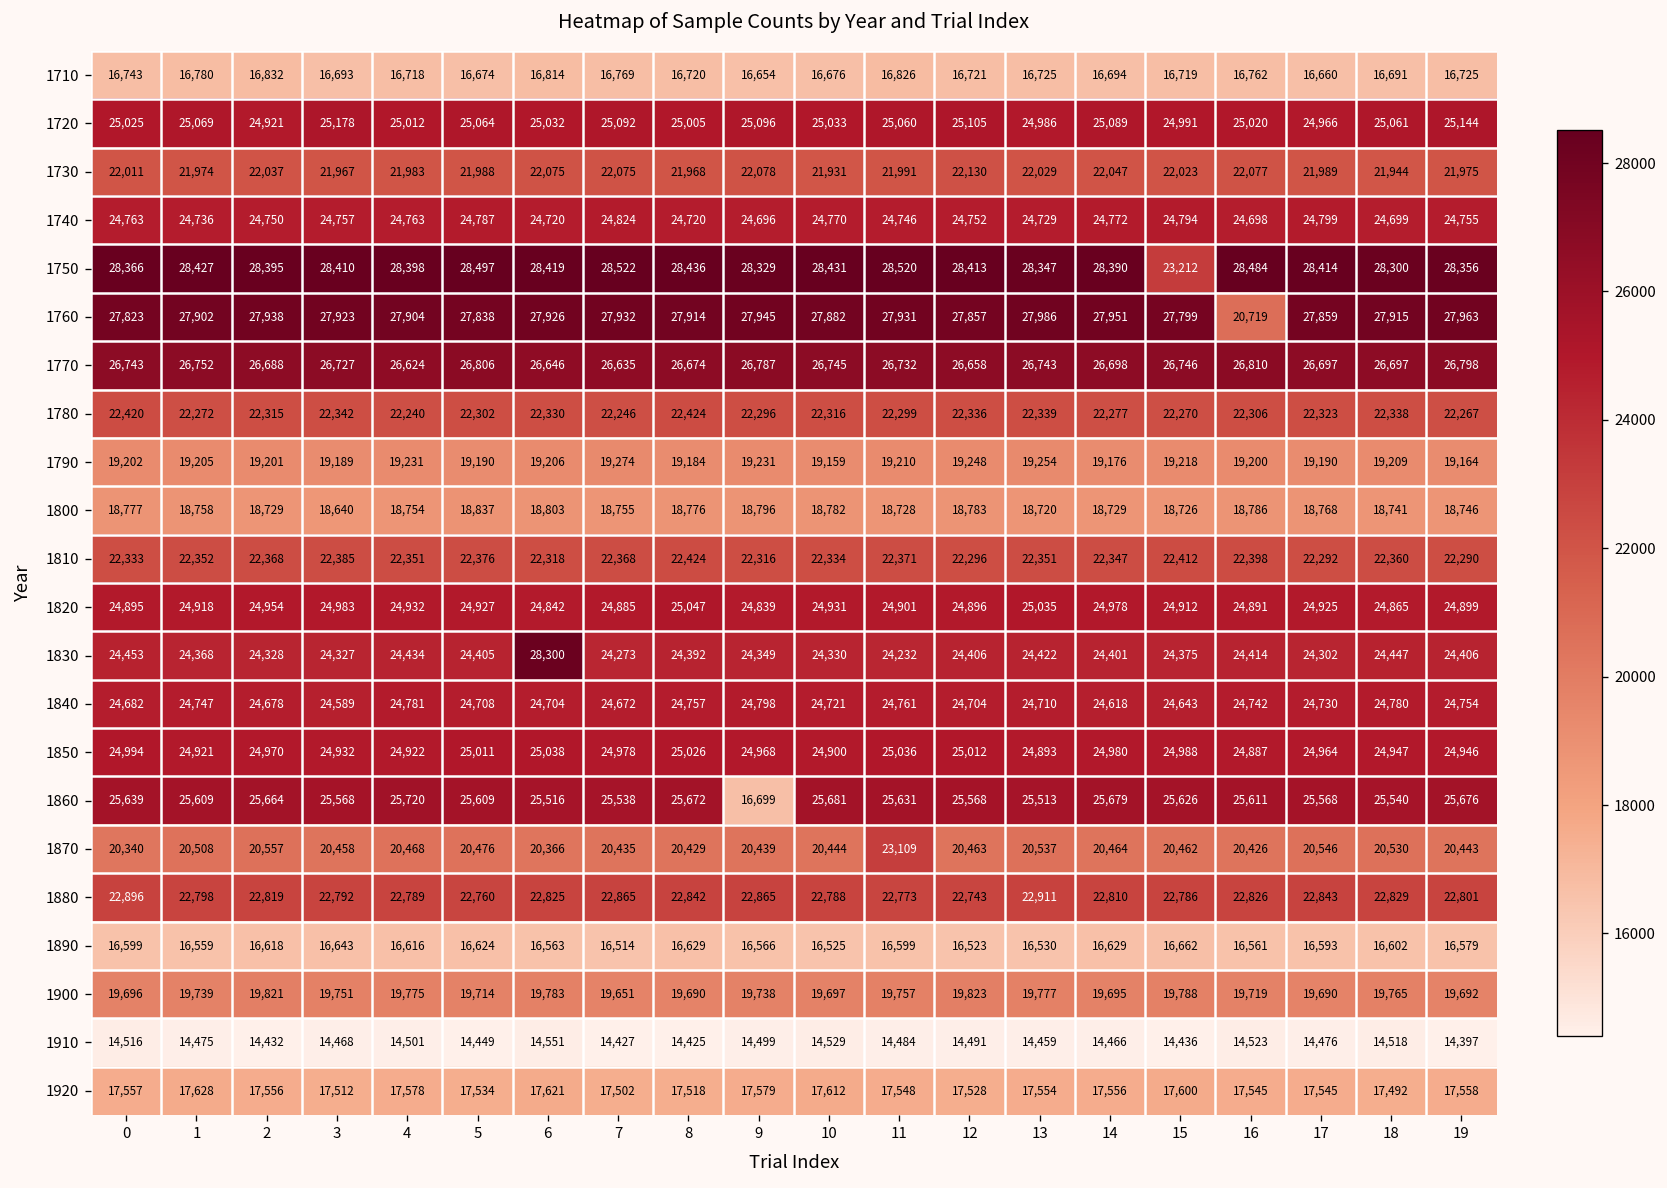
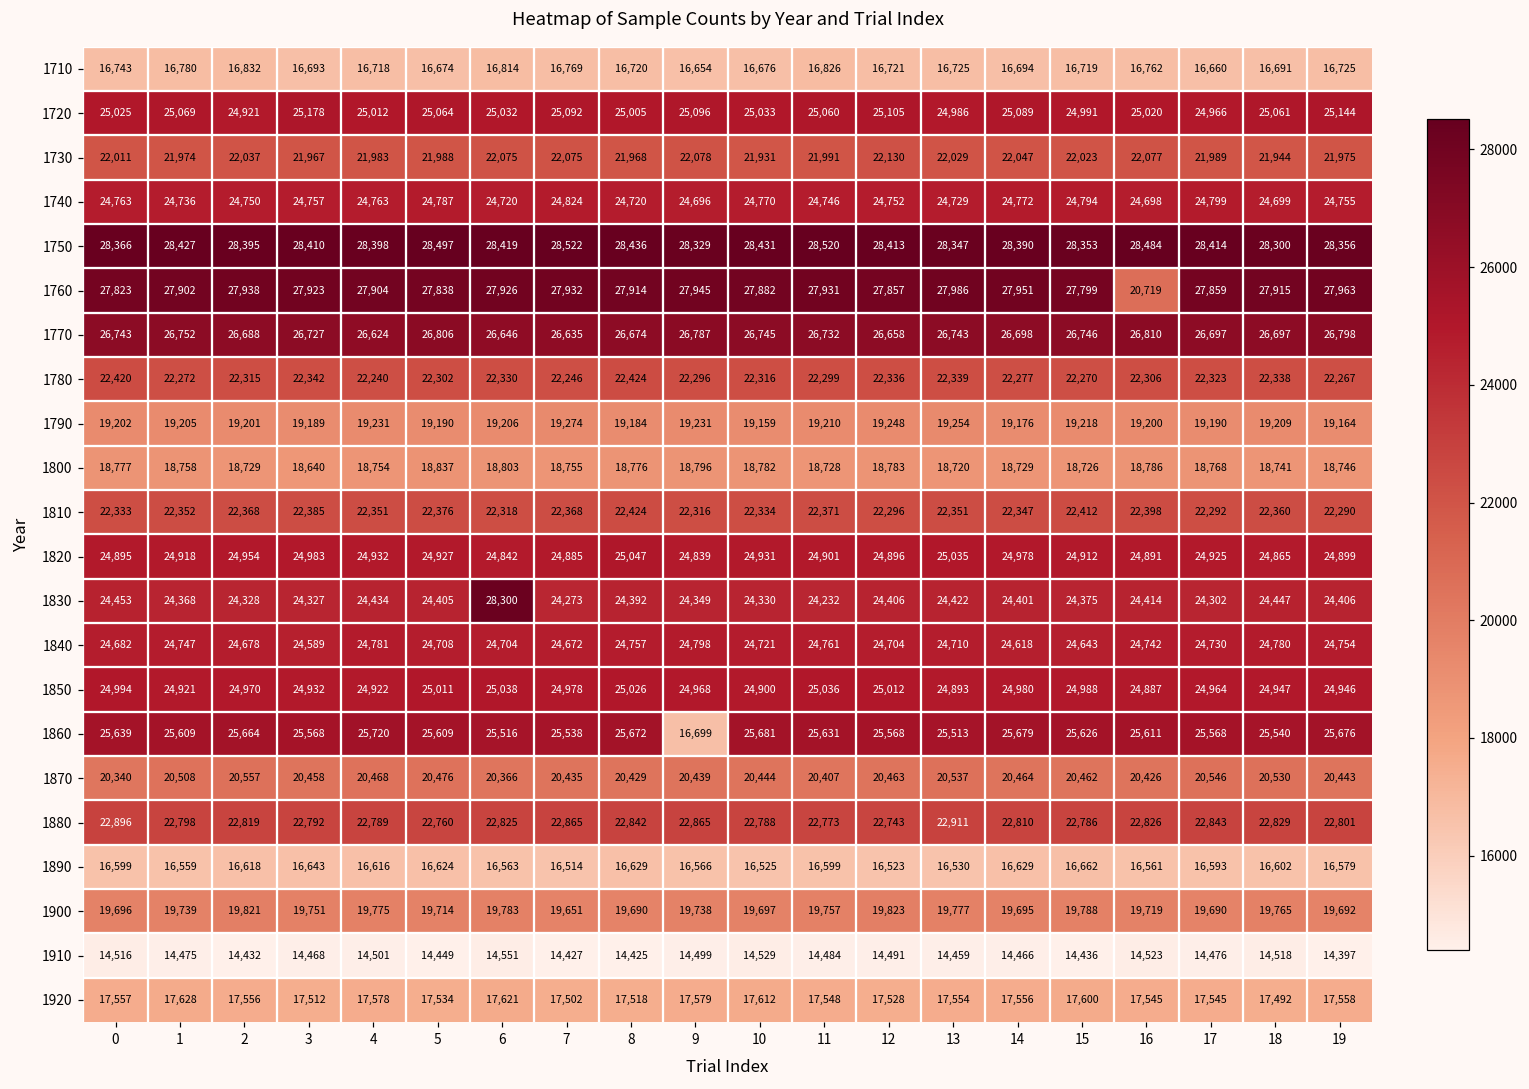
1750, 15: 23,212 -> 28,353
1870, 11: 23,109 -> 20,407
